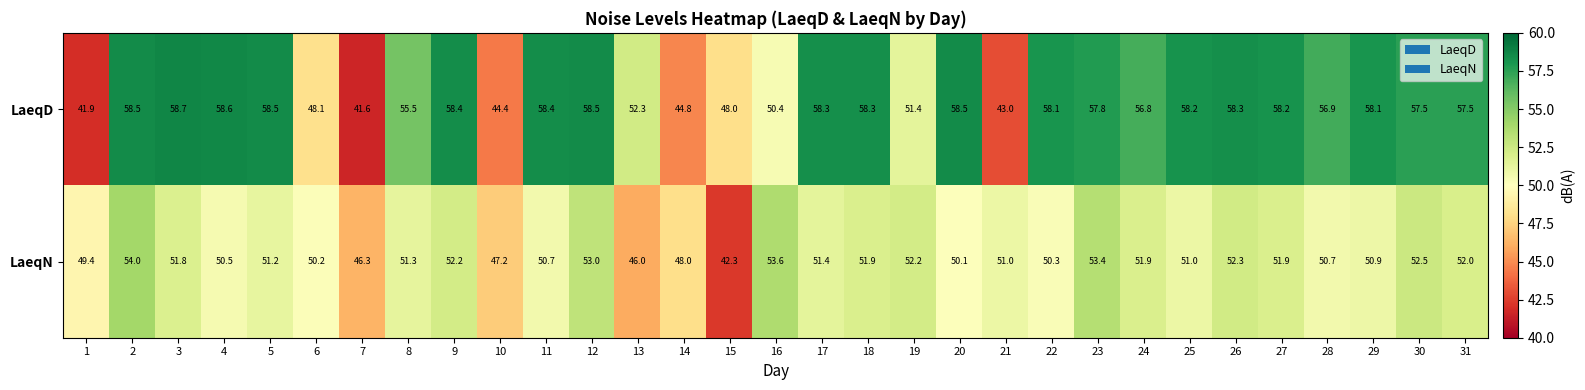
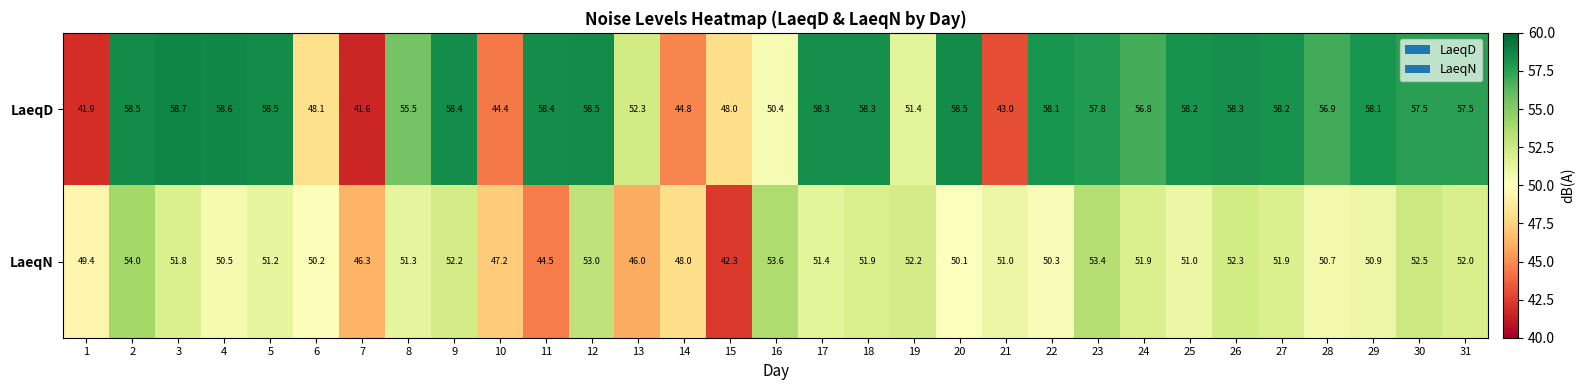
LaeqN, 11: 50.7 -> 44.5
